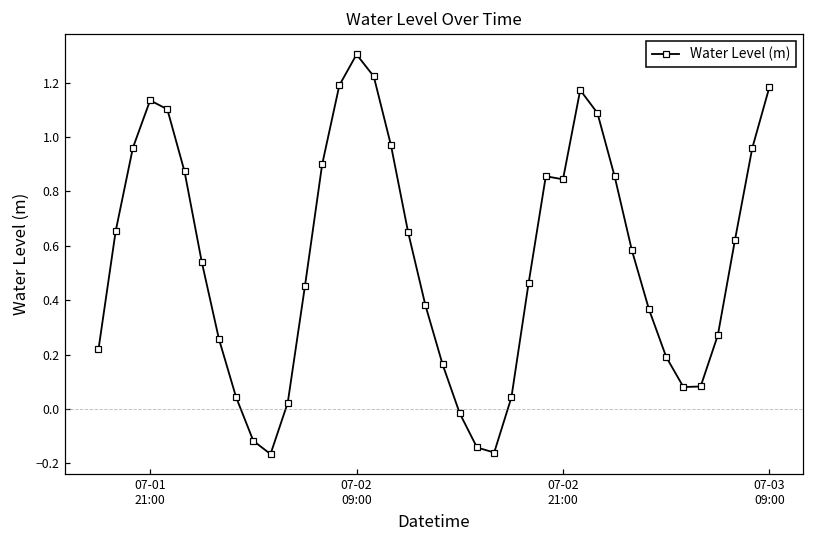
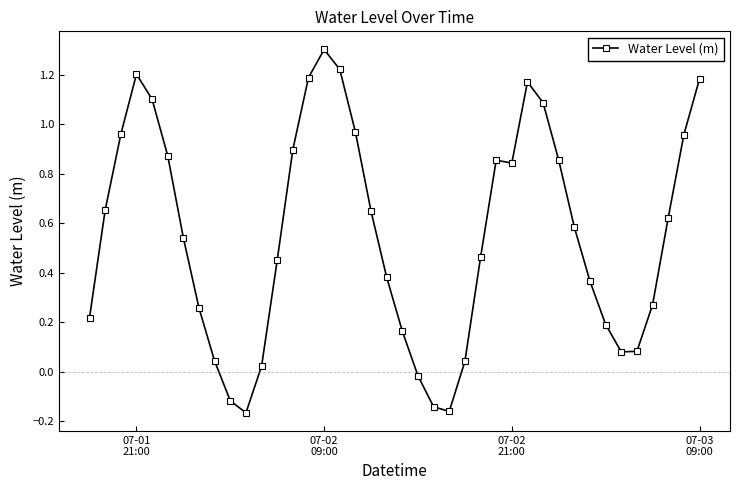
07-01 21:00: 1.13 -> 1.20
